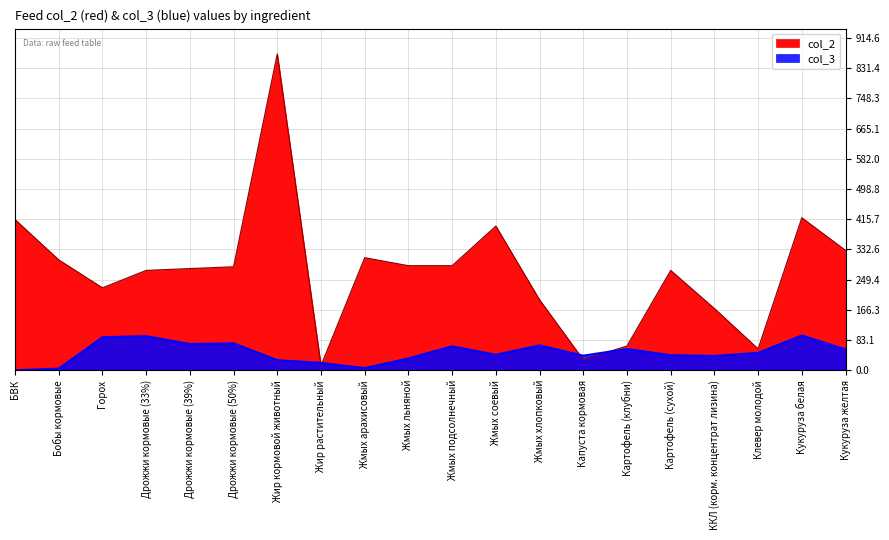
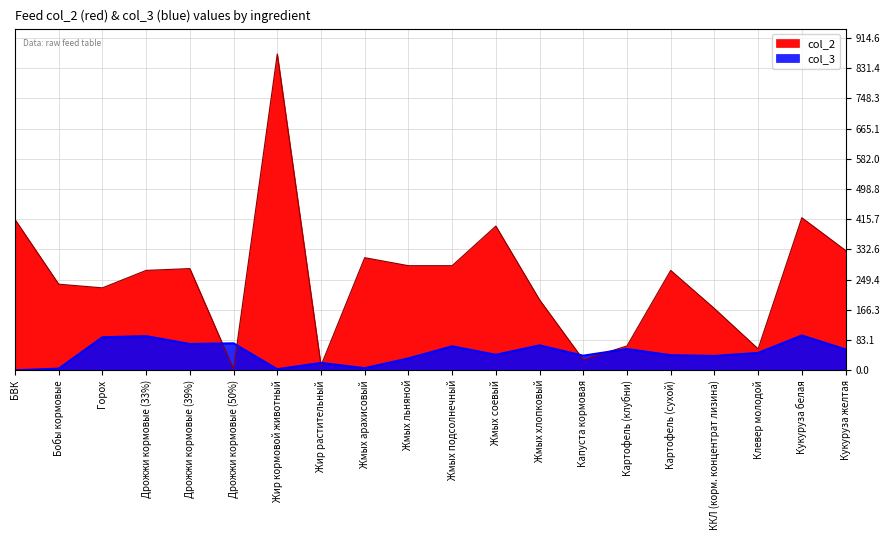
col_2, Бобы кормовые: 300 -> 240
col_2, Дрожжи кормовые (50%): 290 -> 0
col_3, Жир кормовой животный: 30 -> 0
